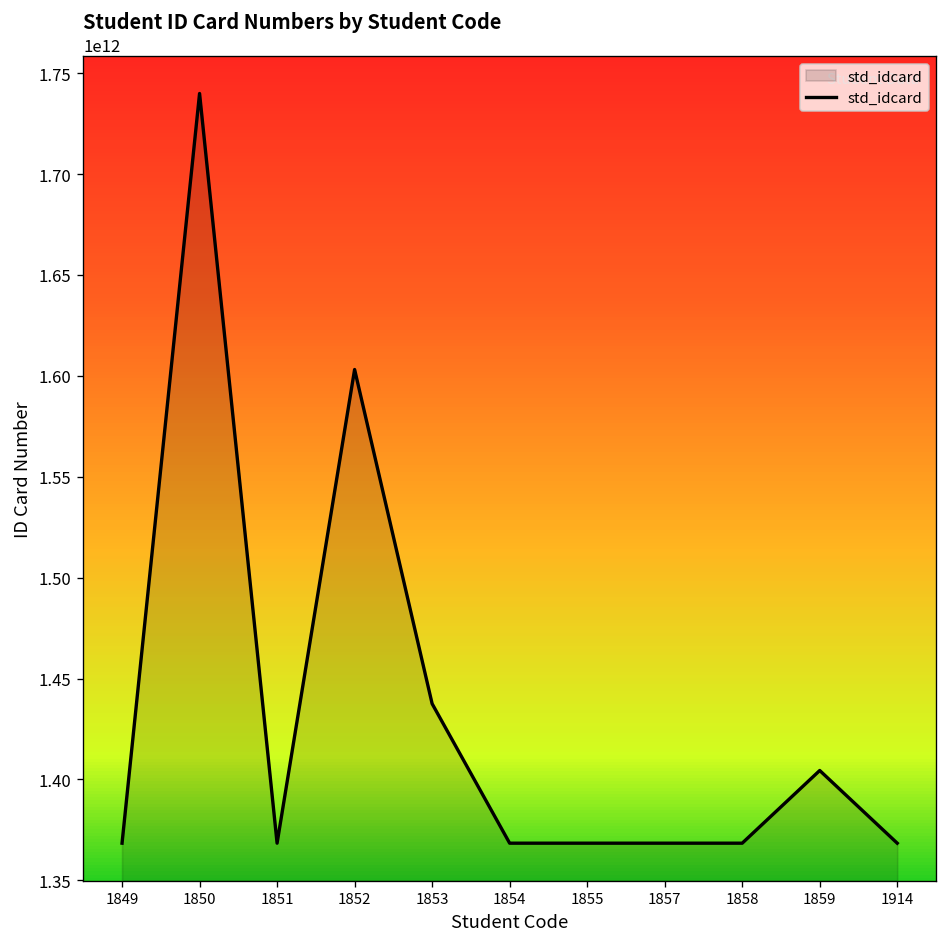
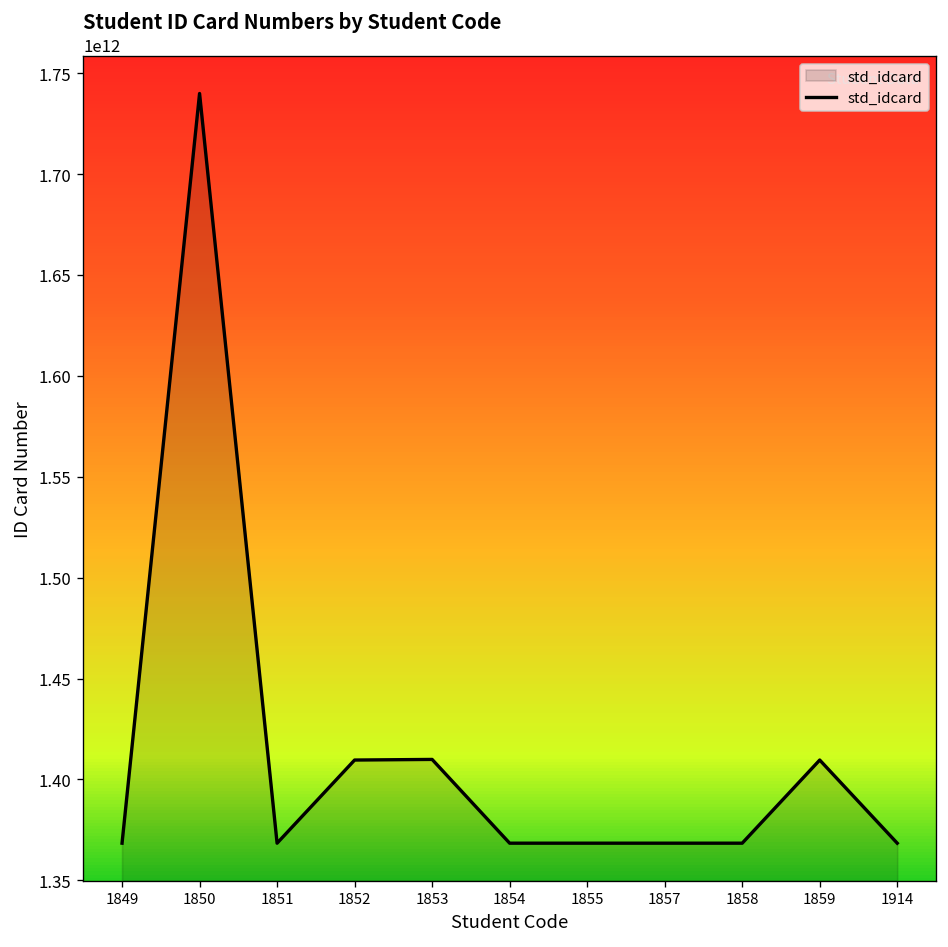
1852: 1603000000000 -> 1410000000000
1853: 1438000000000 -> 1410000000000
1859: 1404000000000 -> 1410000000000
